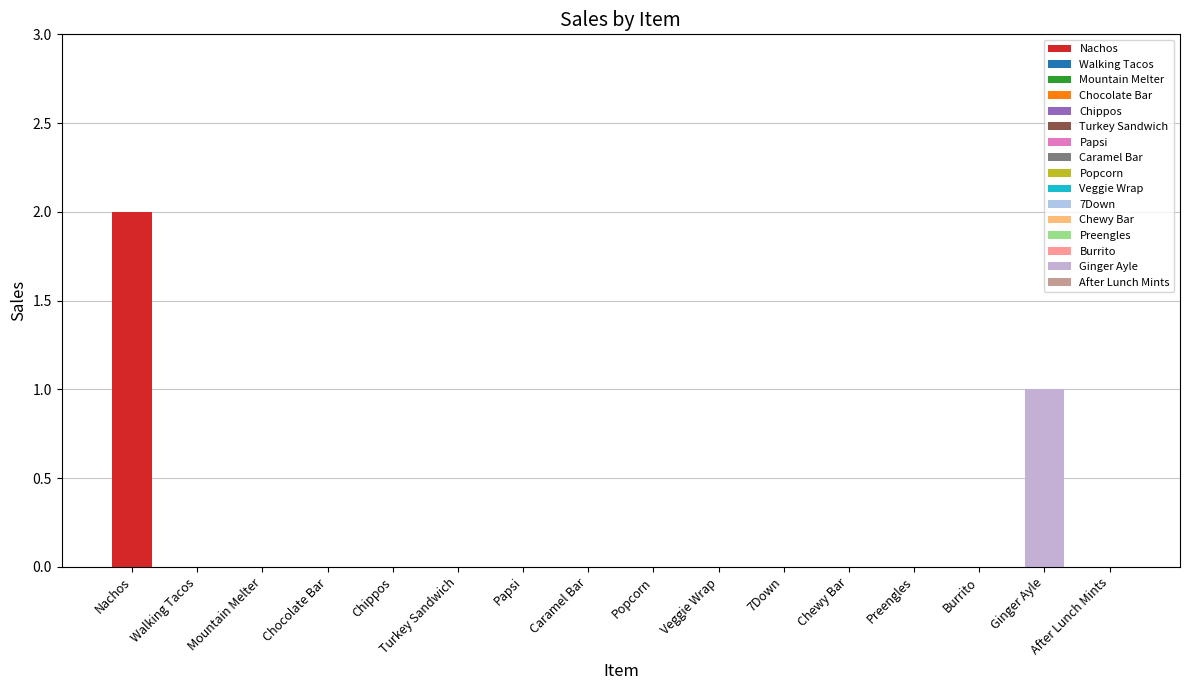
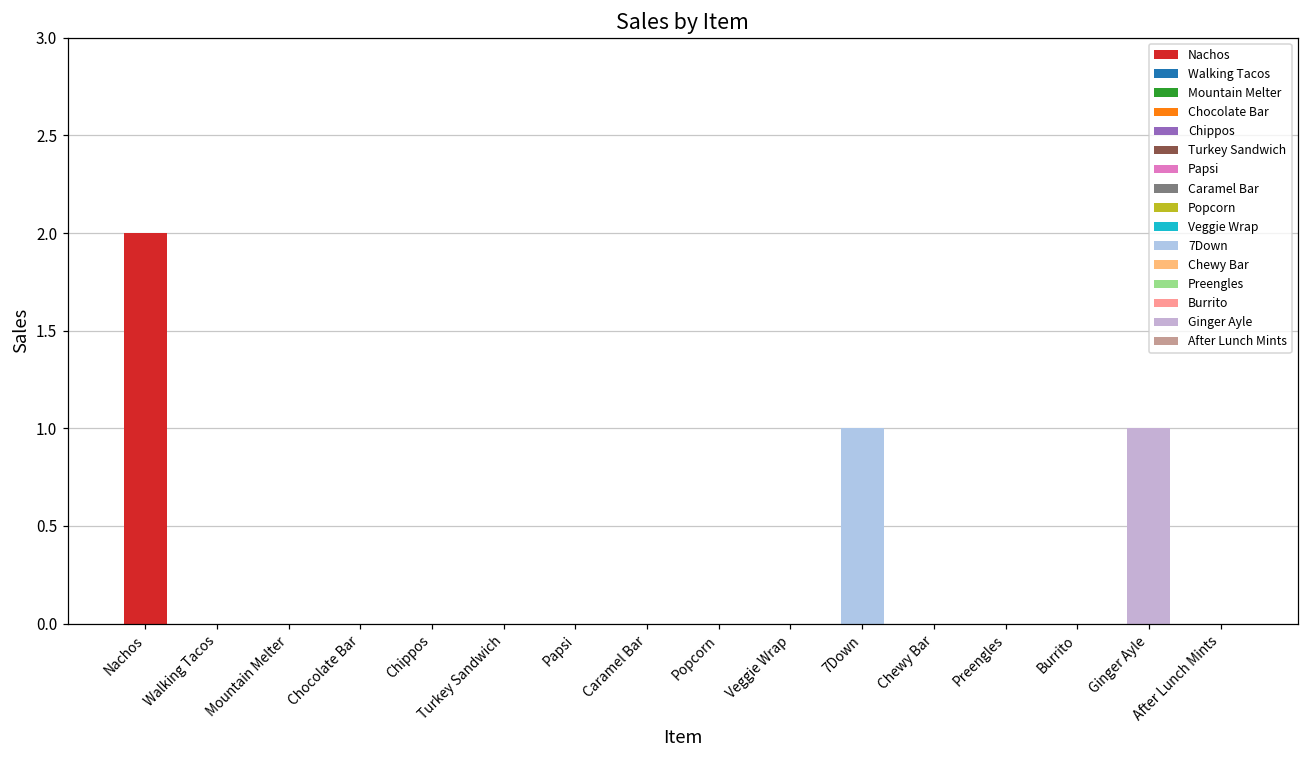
7Down: 0 -> 1
